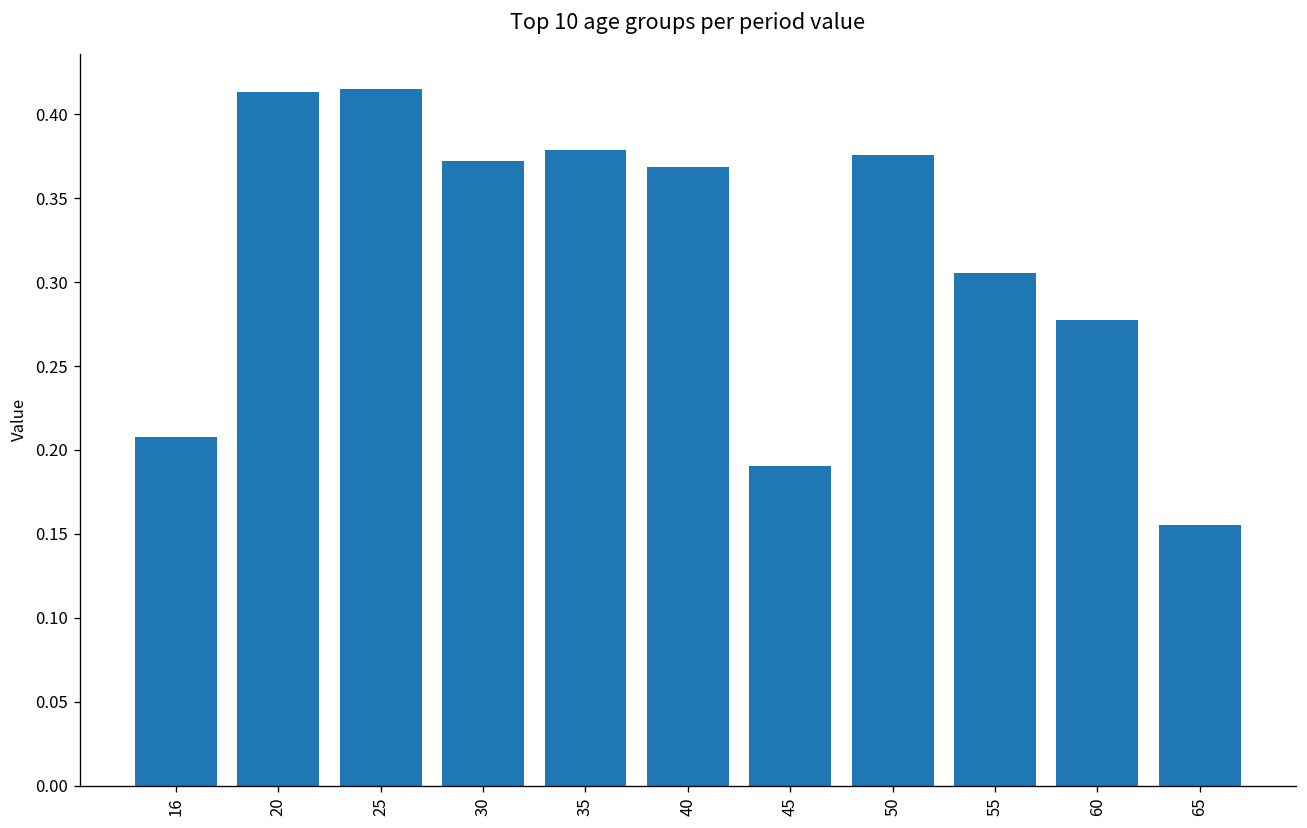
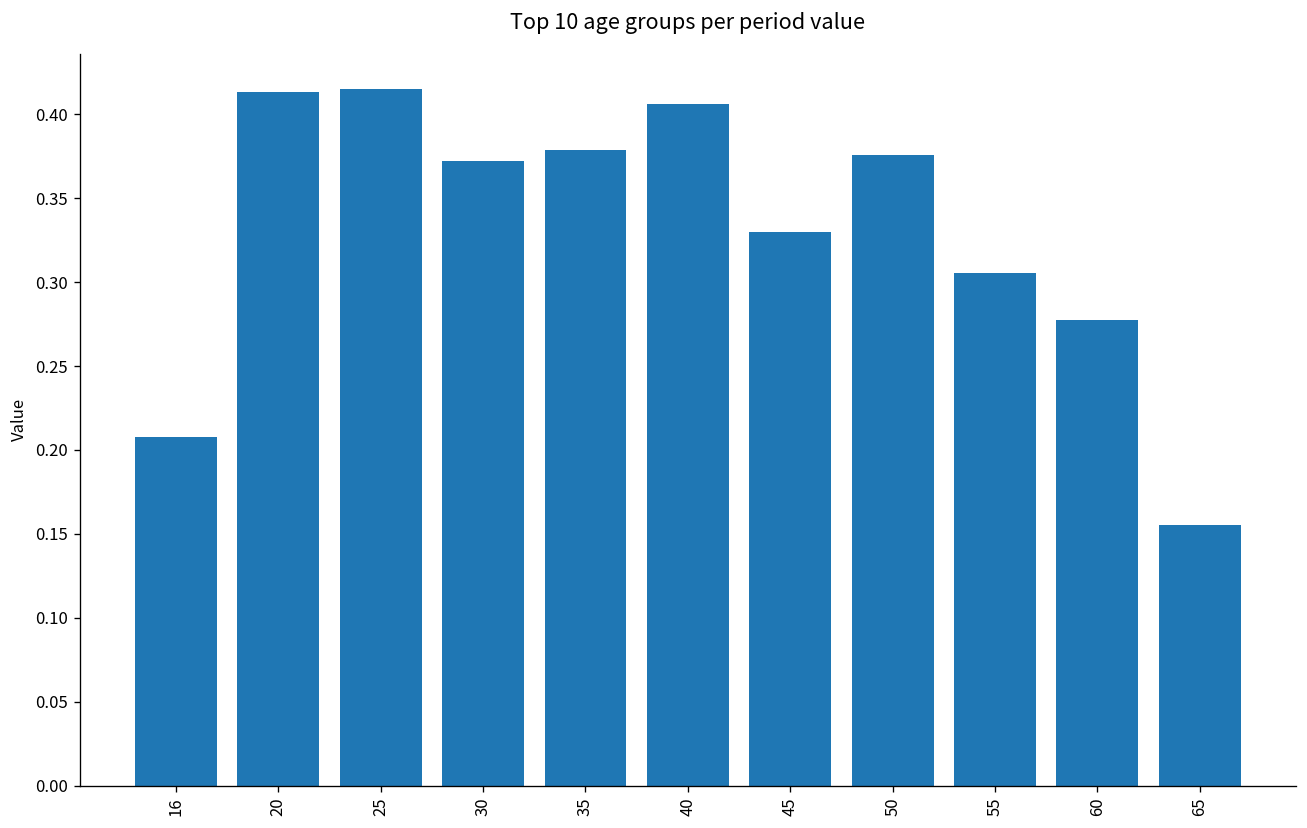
40: 0.369 -> 0.406
45: 0.191 -> 0.330
